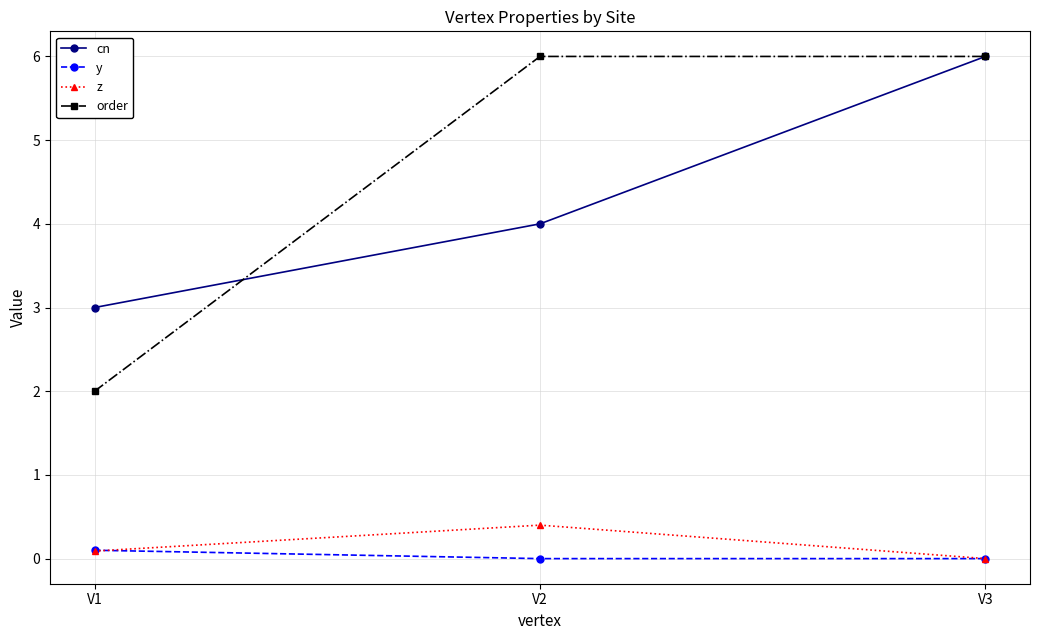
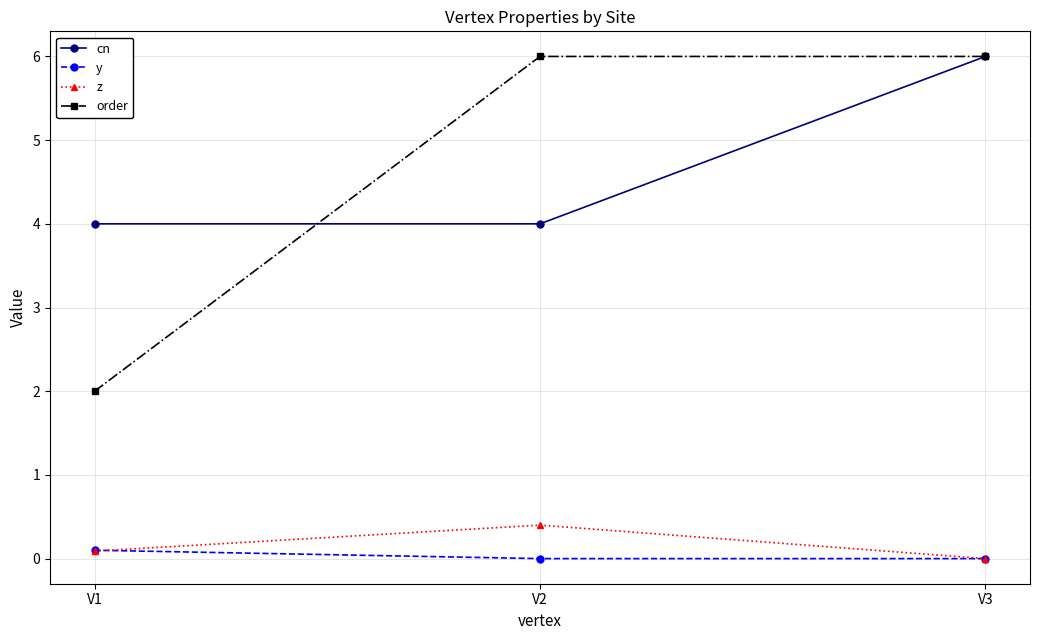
cn, V1: 3 -> 4
